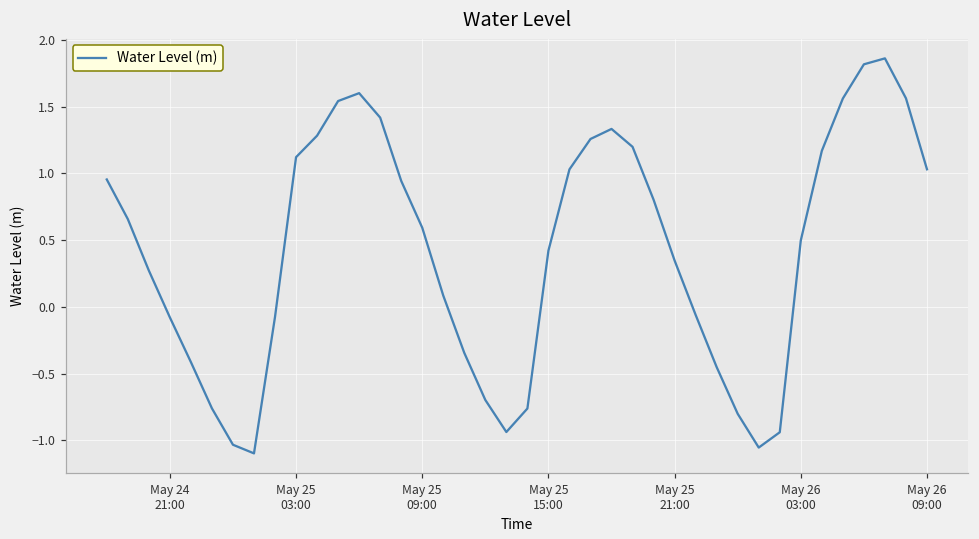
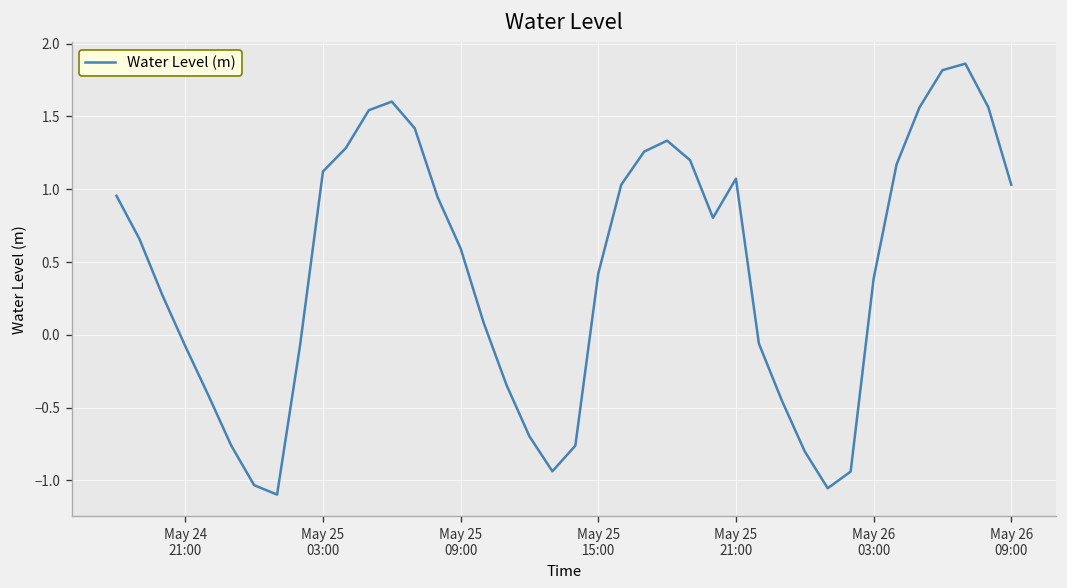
May 25 21:00: 0.35 -> 1.07
May 26 03:00: 0.50 -> 0.39
